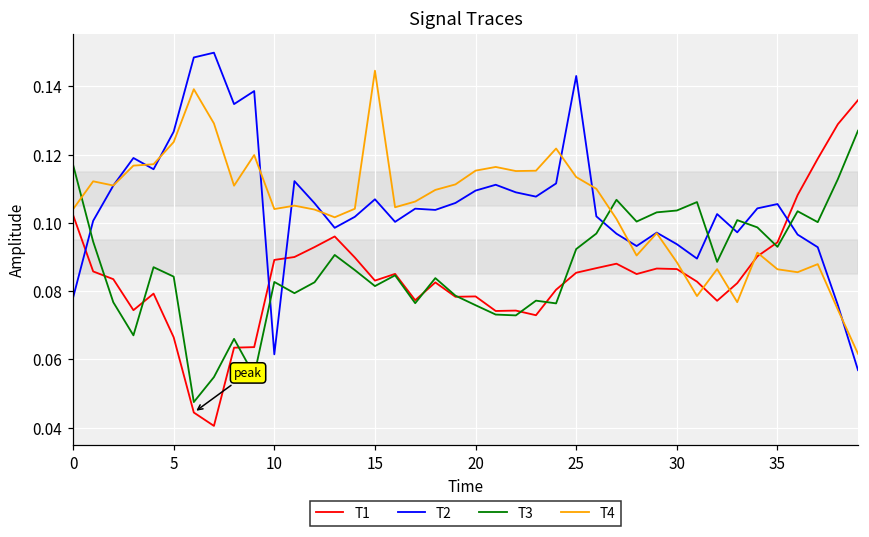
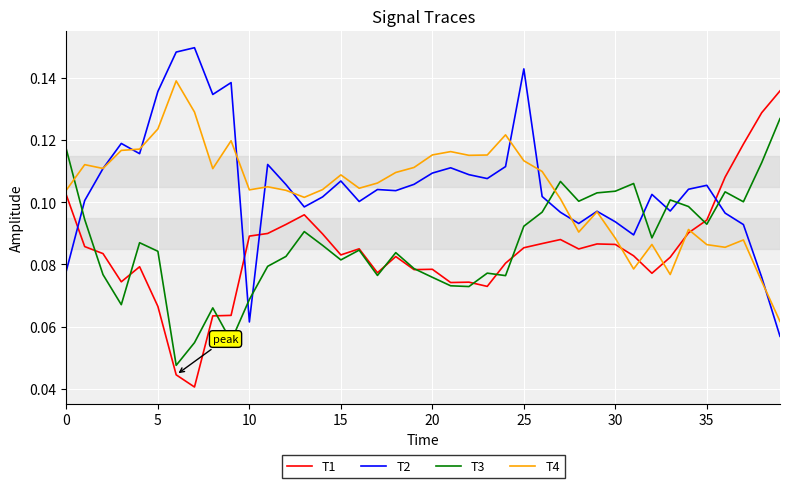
T2, 5: 0.127 -> 0.136
T3, 10: 0.083 -> 0.069
T4, 15: 0.145 -> 0.109
